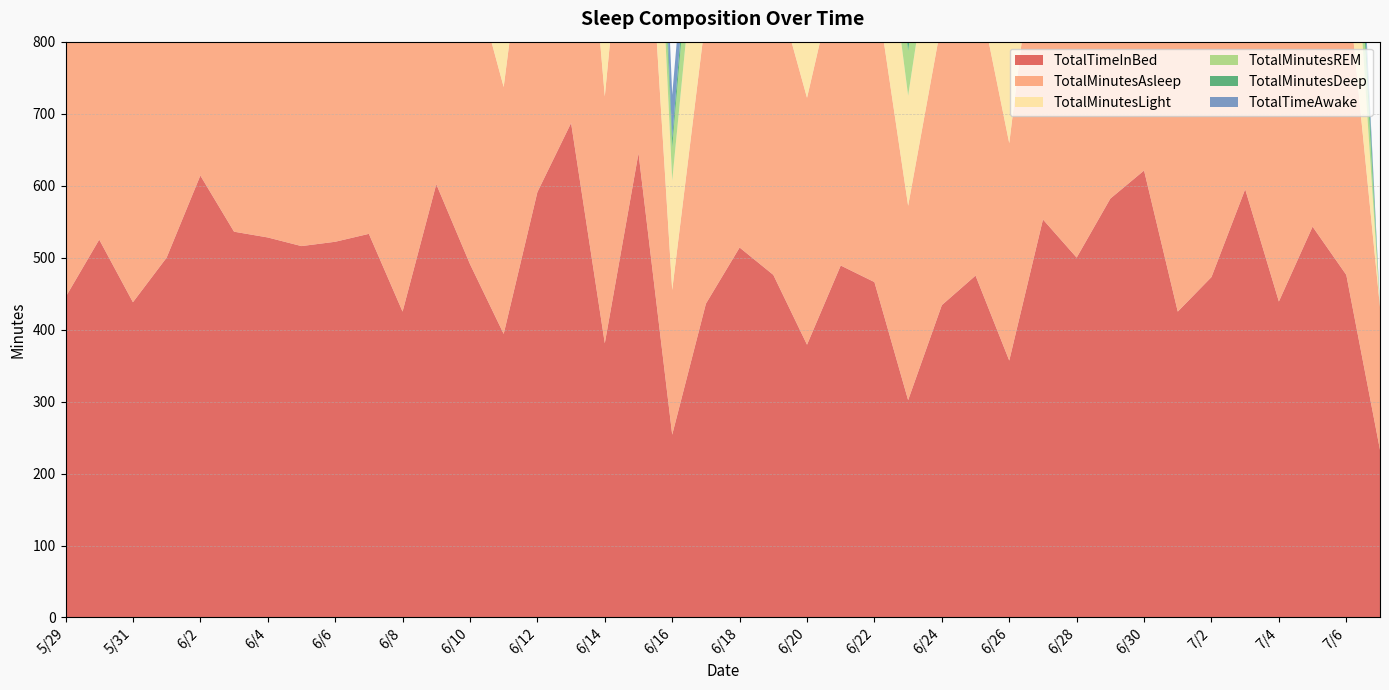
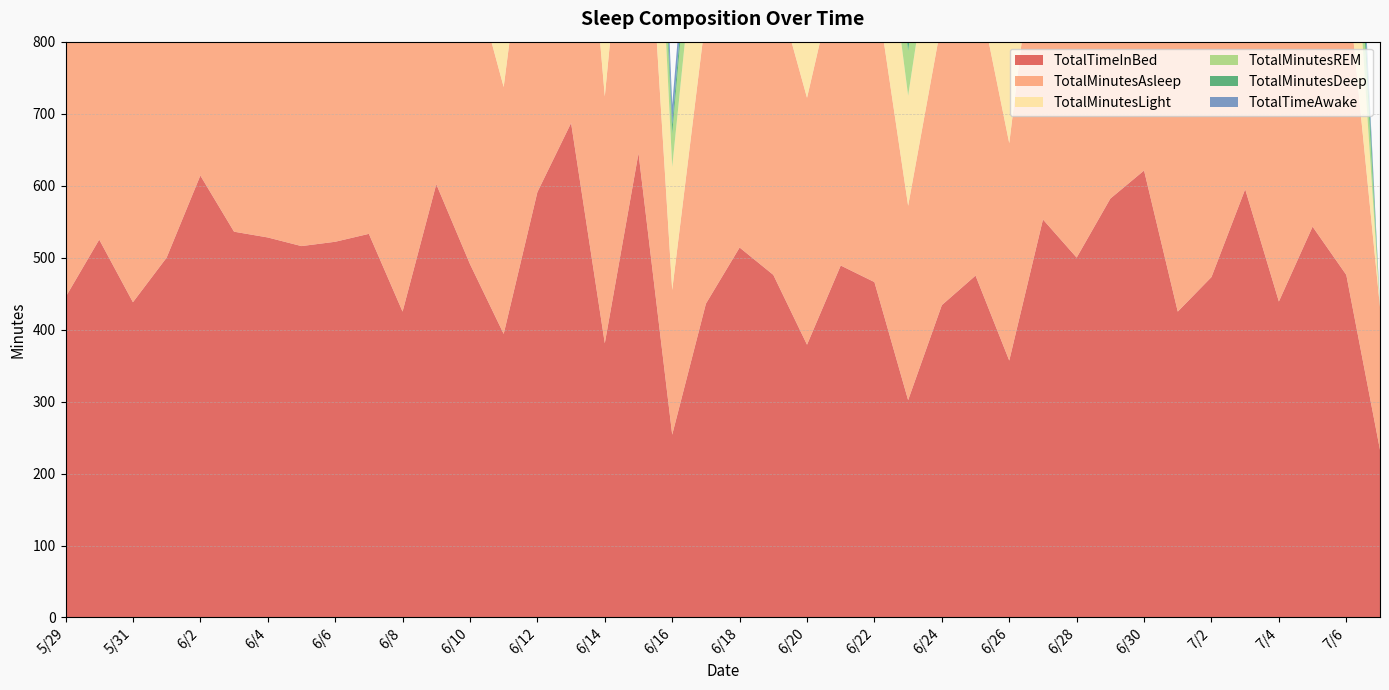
TotalMinutesLight, 6/16: 150 -> 170
TotalTimeAwake, 6/16: 60 -> 30
